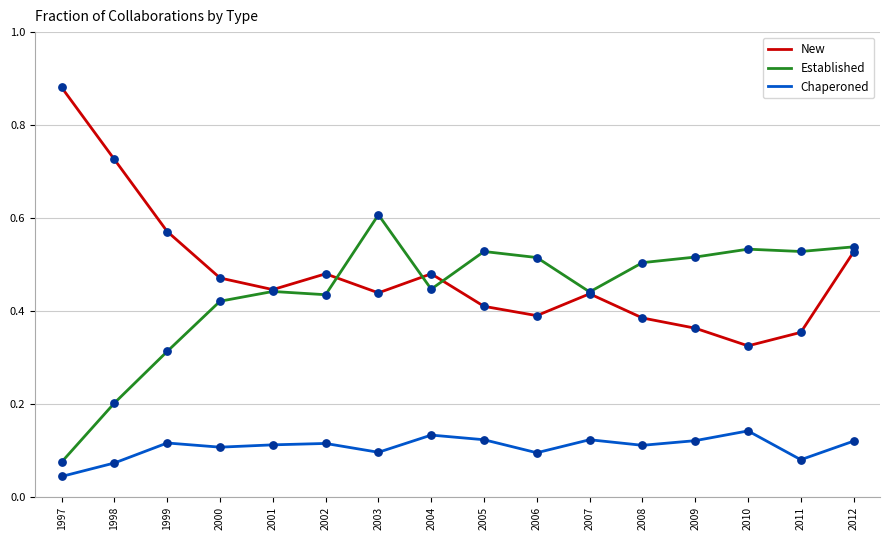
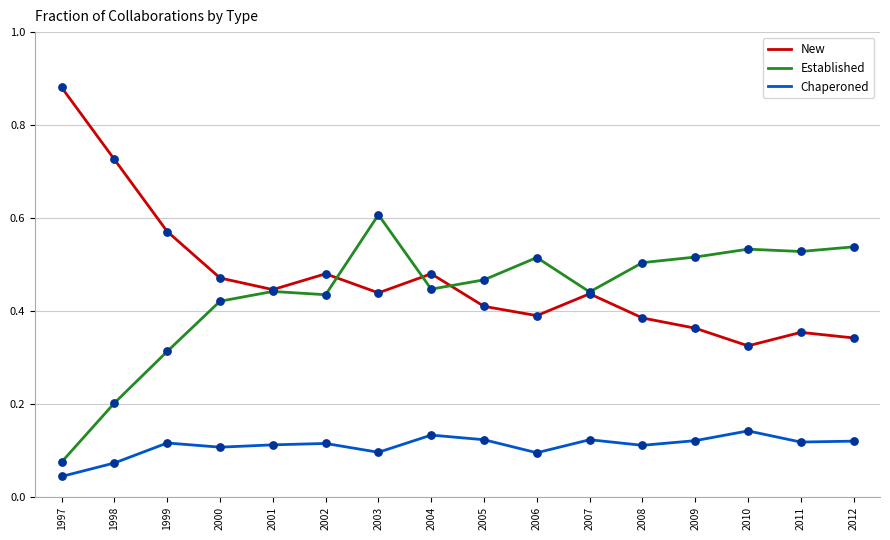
Established, 2005: 0.53 -> 0.47
Chaperoned, 2011: 0.08 -> 0.12
New, 2012: 0.53 -> 0.34
